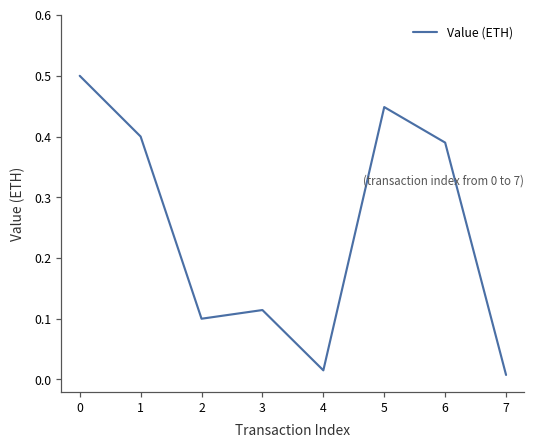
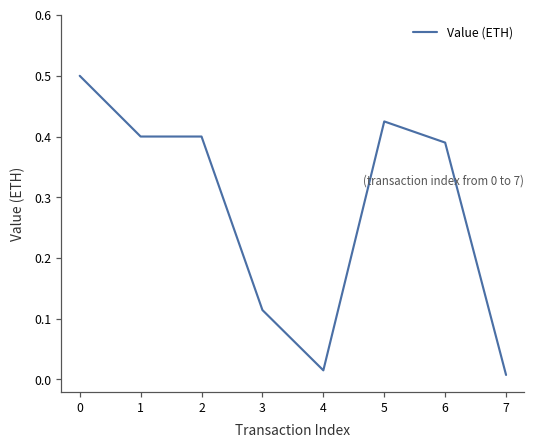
2: 0.1 -> 0.4
5: 0.45 -> 0.42
